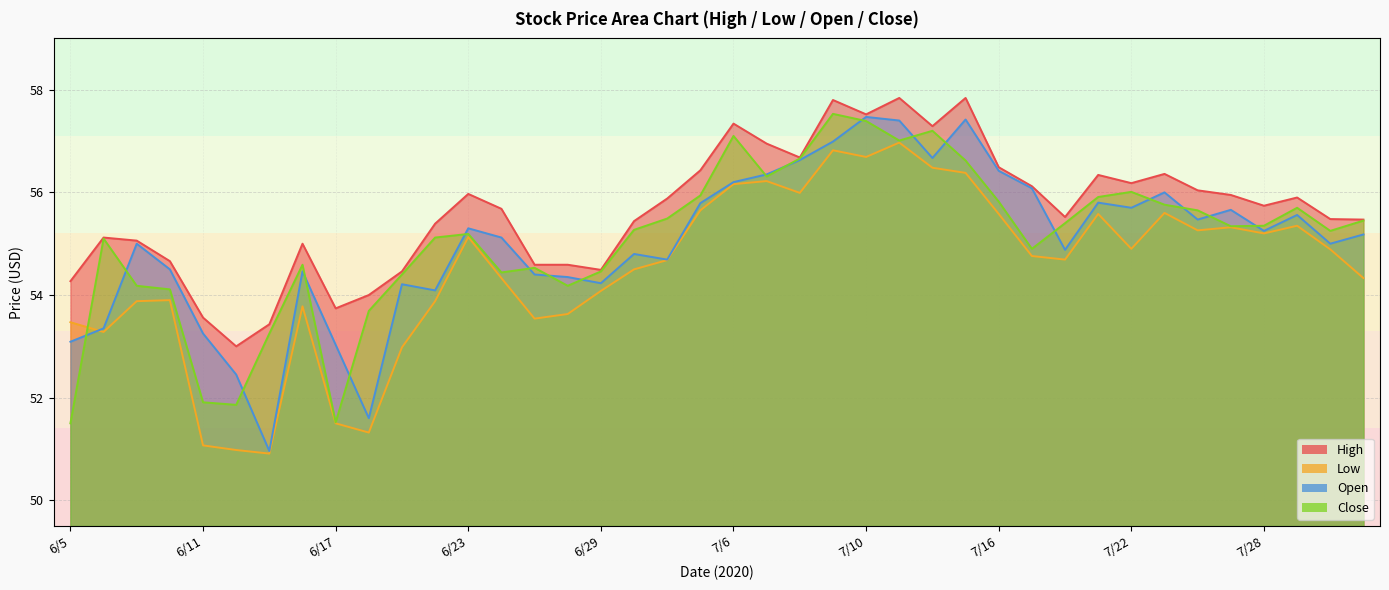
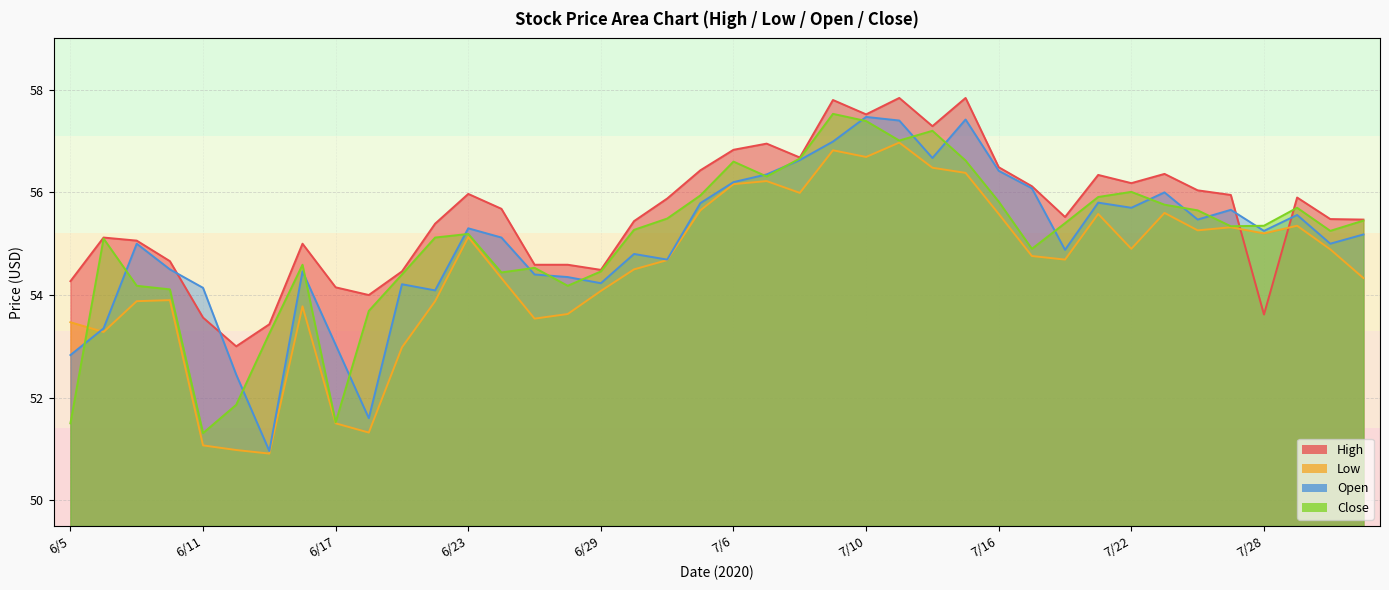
Open, 6/5: 53.1 -> 52.8
Open, 6/11: 53.3 -> 54.1
Close, 6/11: 51.9 -> 51.3
High, 6/17: 53.7 -> 54.2
High, 7/6: 57.3 -> 56.8
Close, 7/6: 57.1 -> 56.6
High, 7/28: 55.7 -> 53.6
